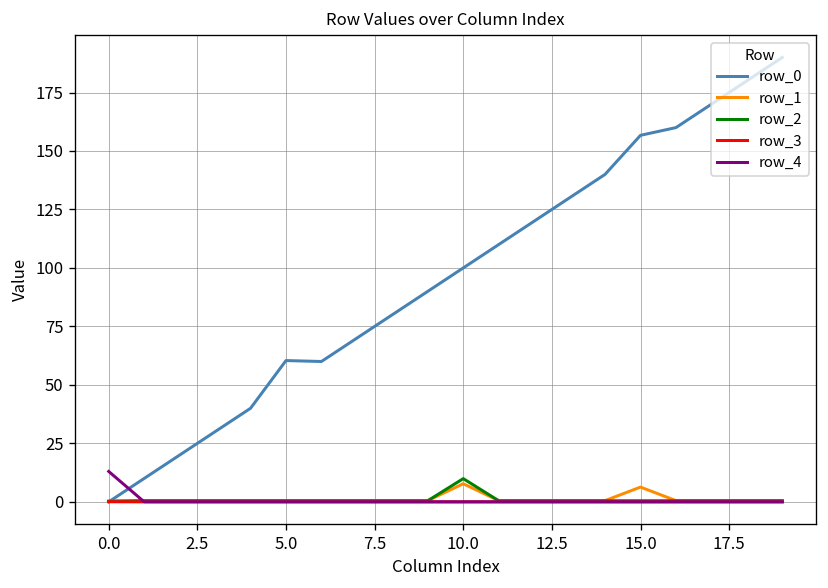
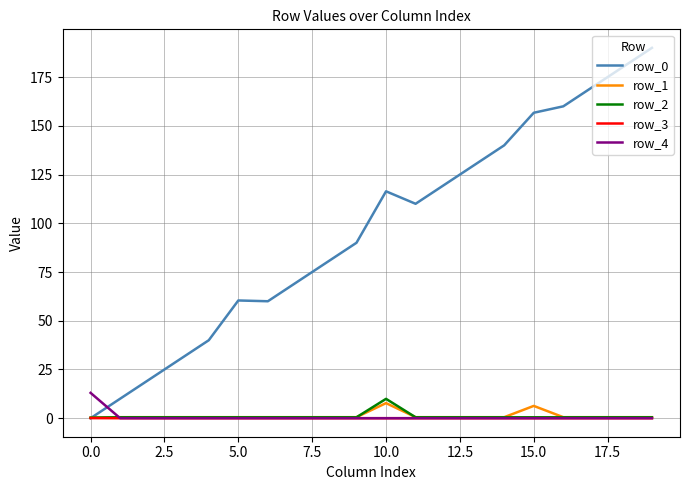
row_0, 10.0: 100 -> 116
